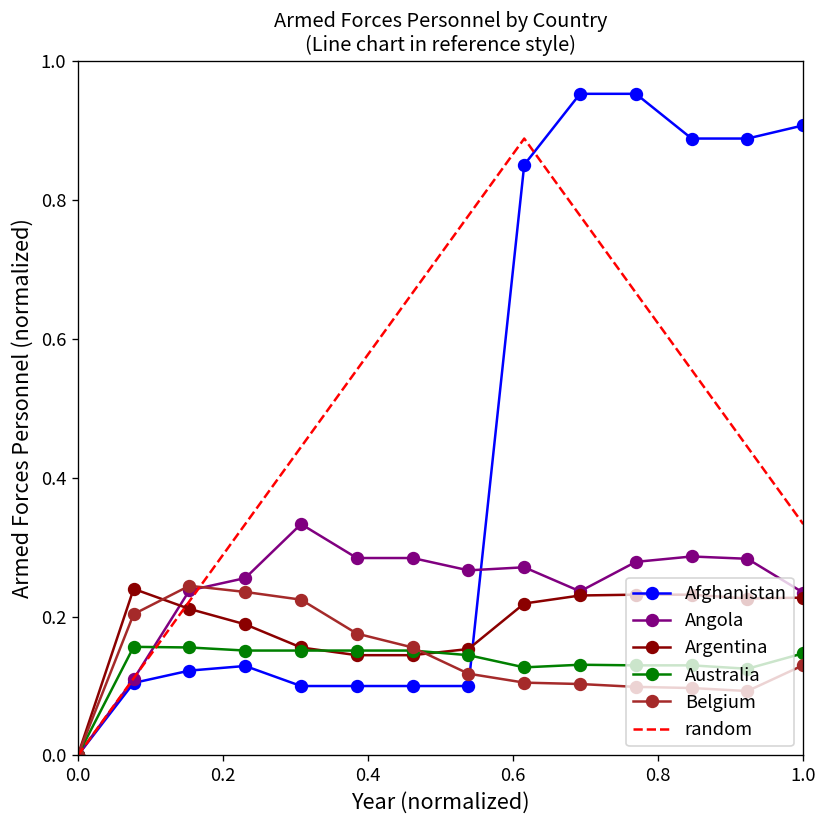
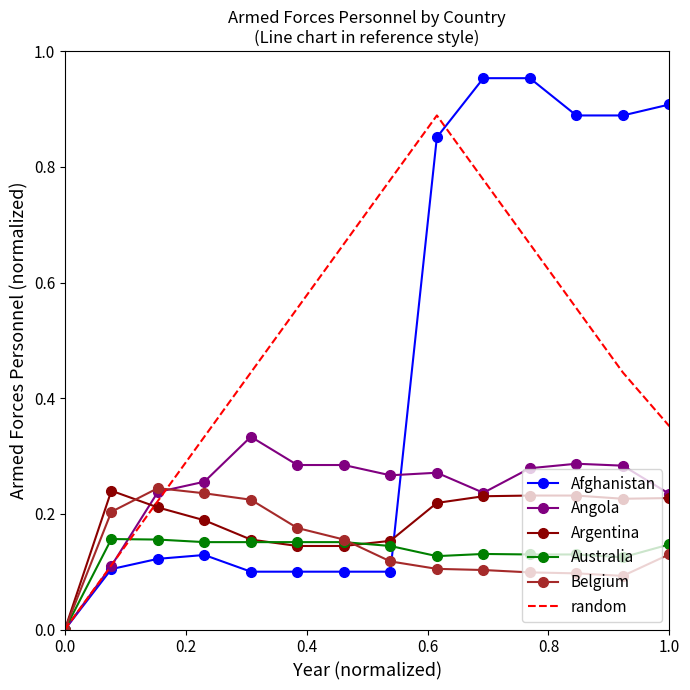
random, 1.0: 0.33 -> 0.35
